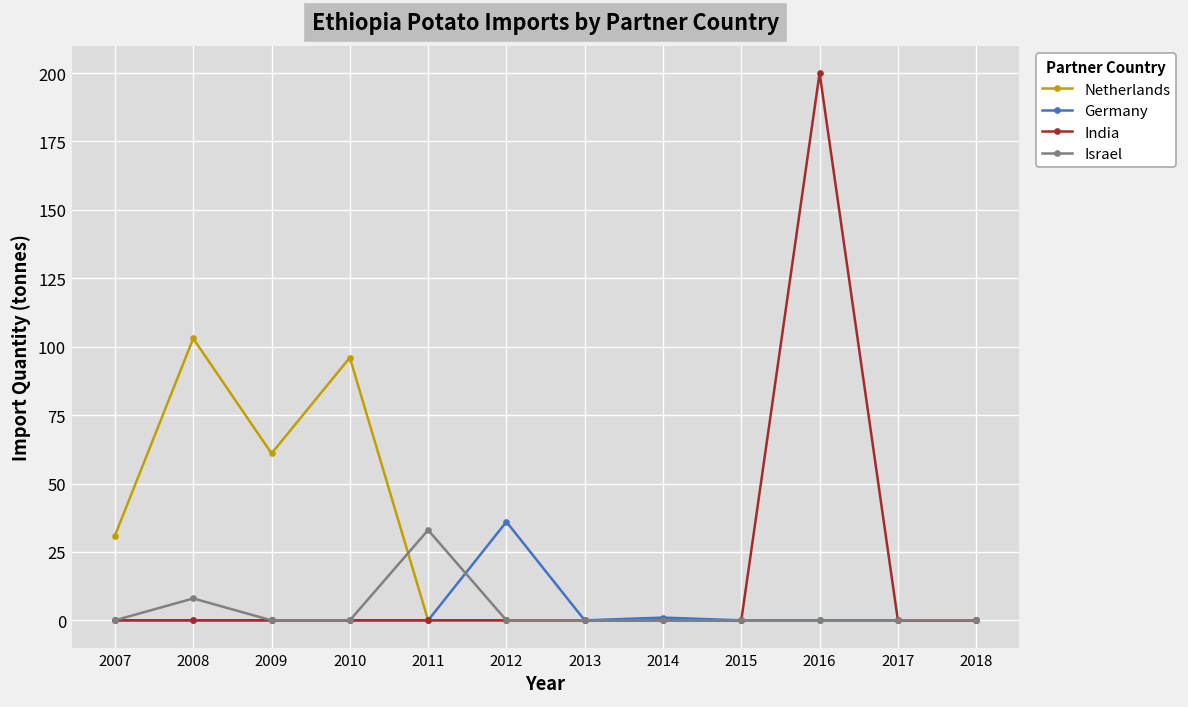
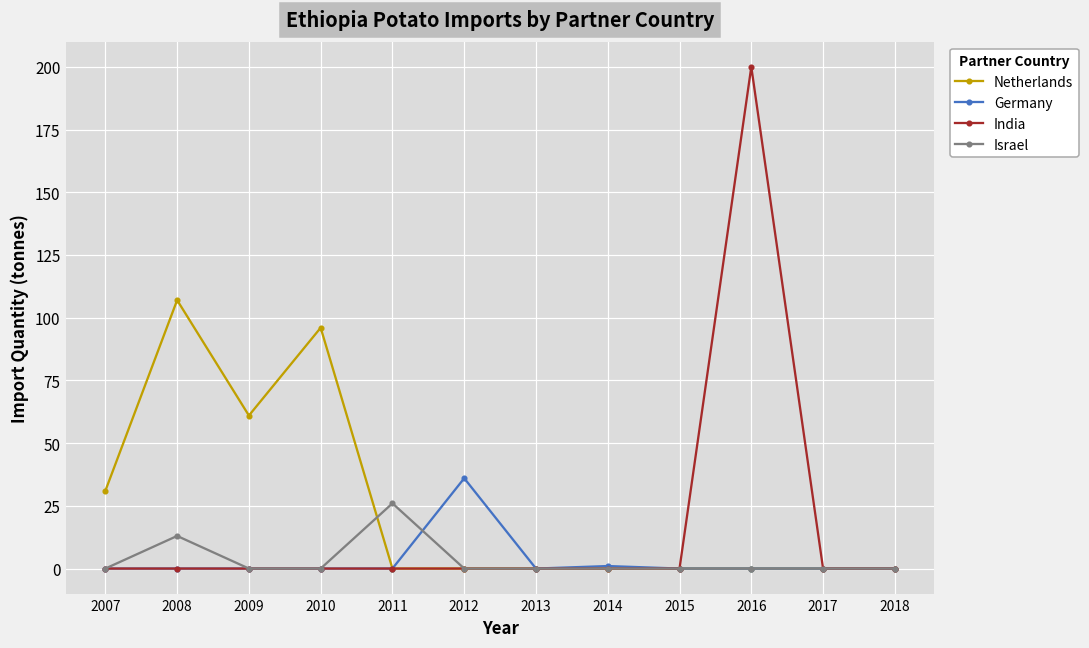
Netherlands, 2008: 103 -> 107
Israel, 2008: 8 -> 13
Israel, 2011: 33 -> 26
